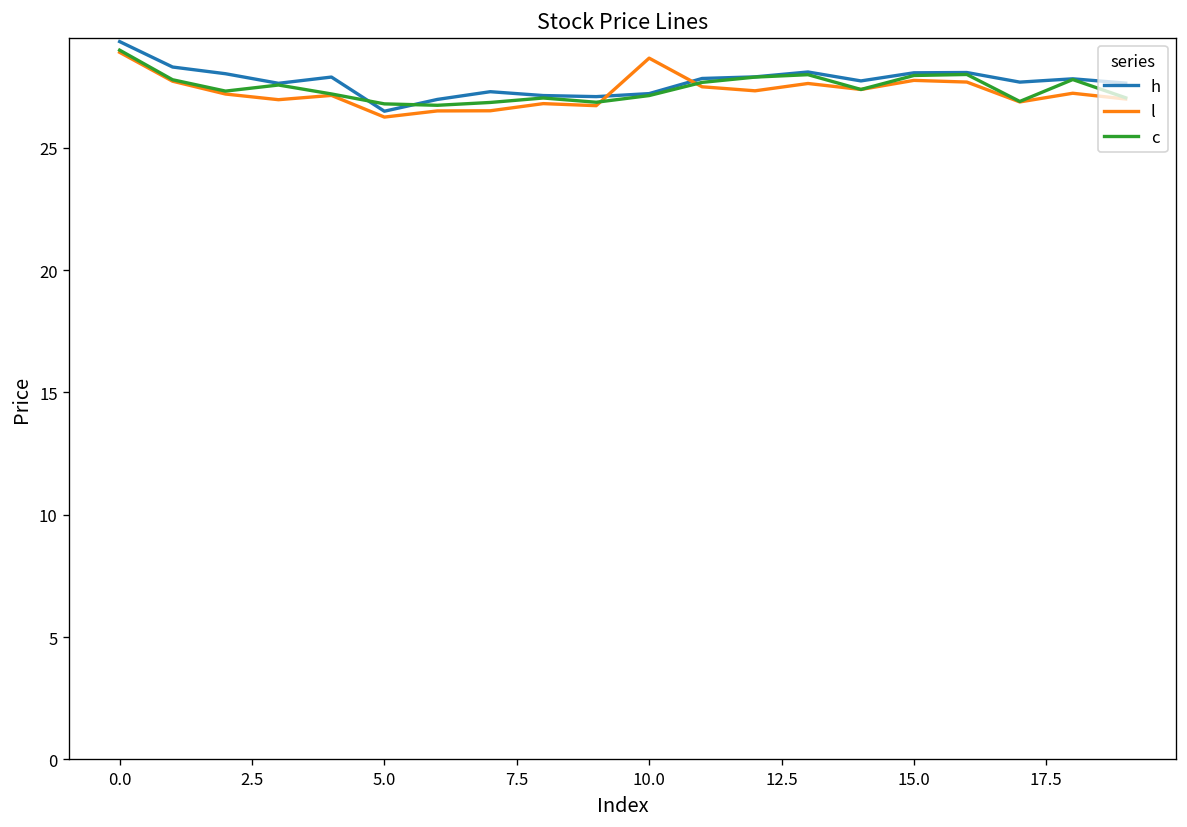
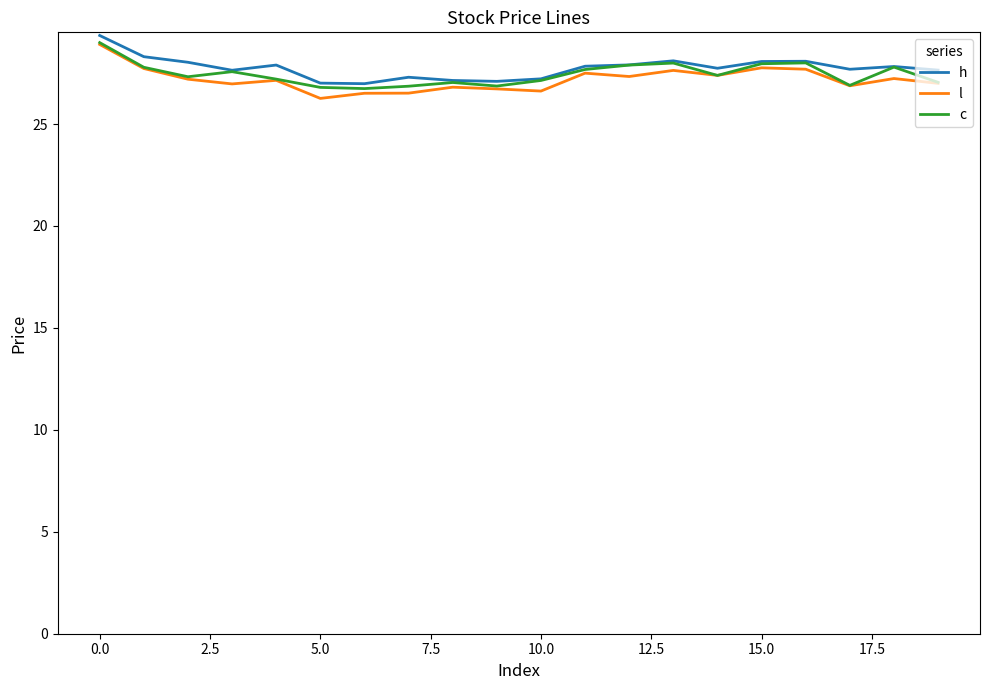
h, 5.0: 26.5 -> 27.0
l, 10.0: 28.7 -> 26.6
